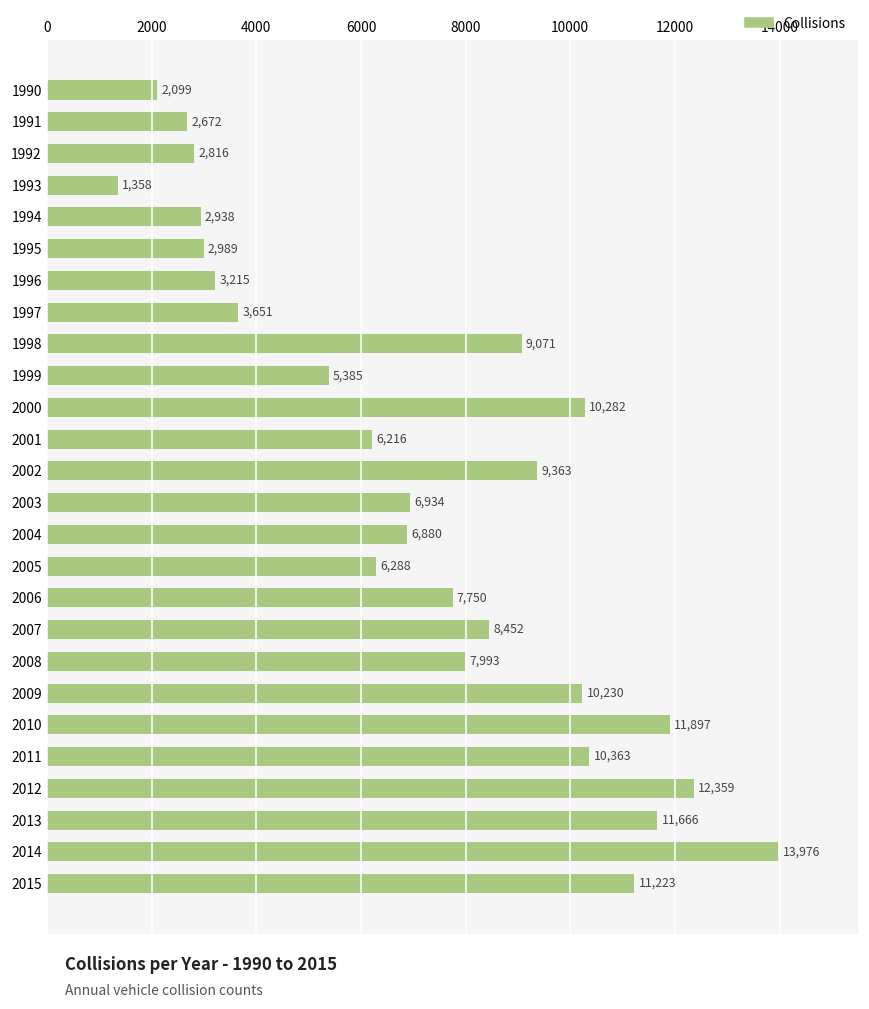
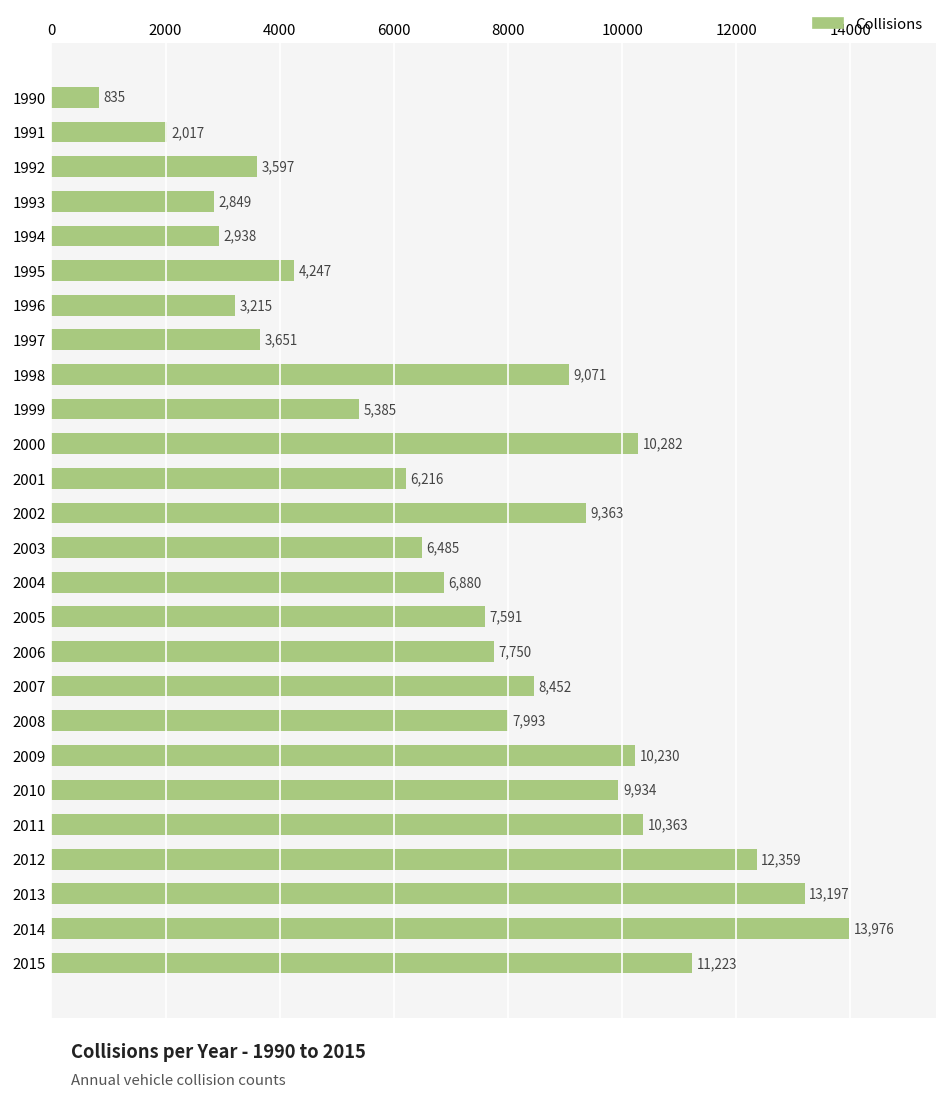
1990: 2,099 -> 835
1991: 2,672 -> 2,017
1992: 2,816 -> 3,597
1993: 1,358 -> 2,849
1995: 2,989 -> 4,247
2003: 6,934 -> 6,485
2005: 6,288 -> 7,591
2010: 11,897 -> 9,934
2013: 11,666 -> 13,197
